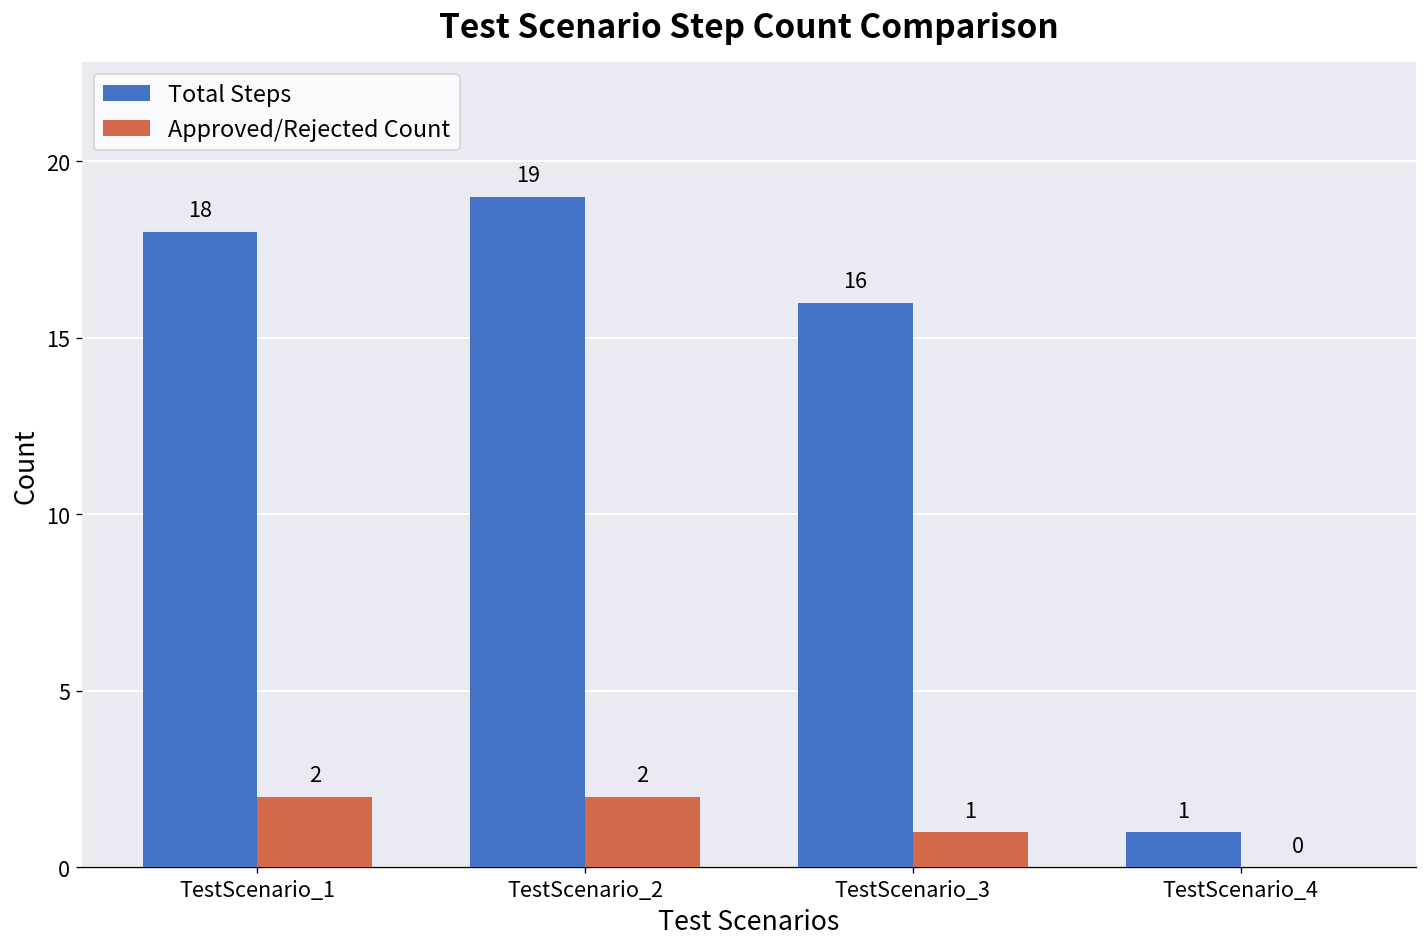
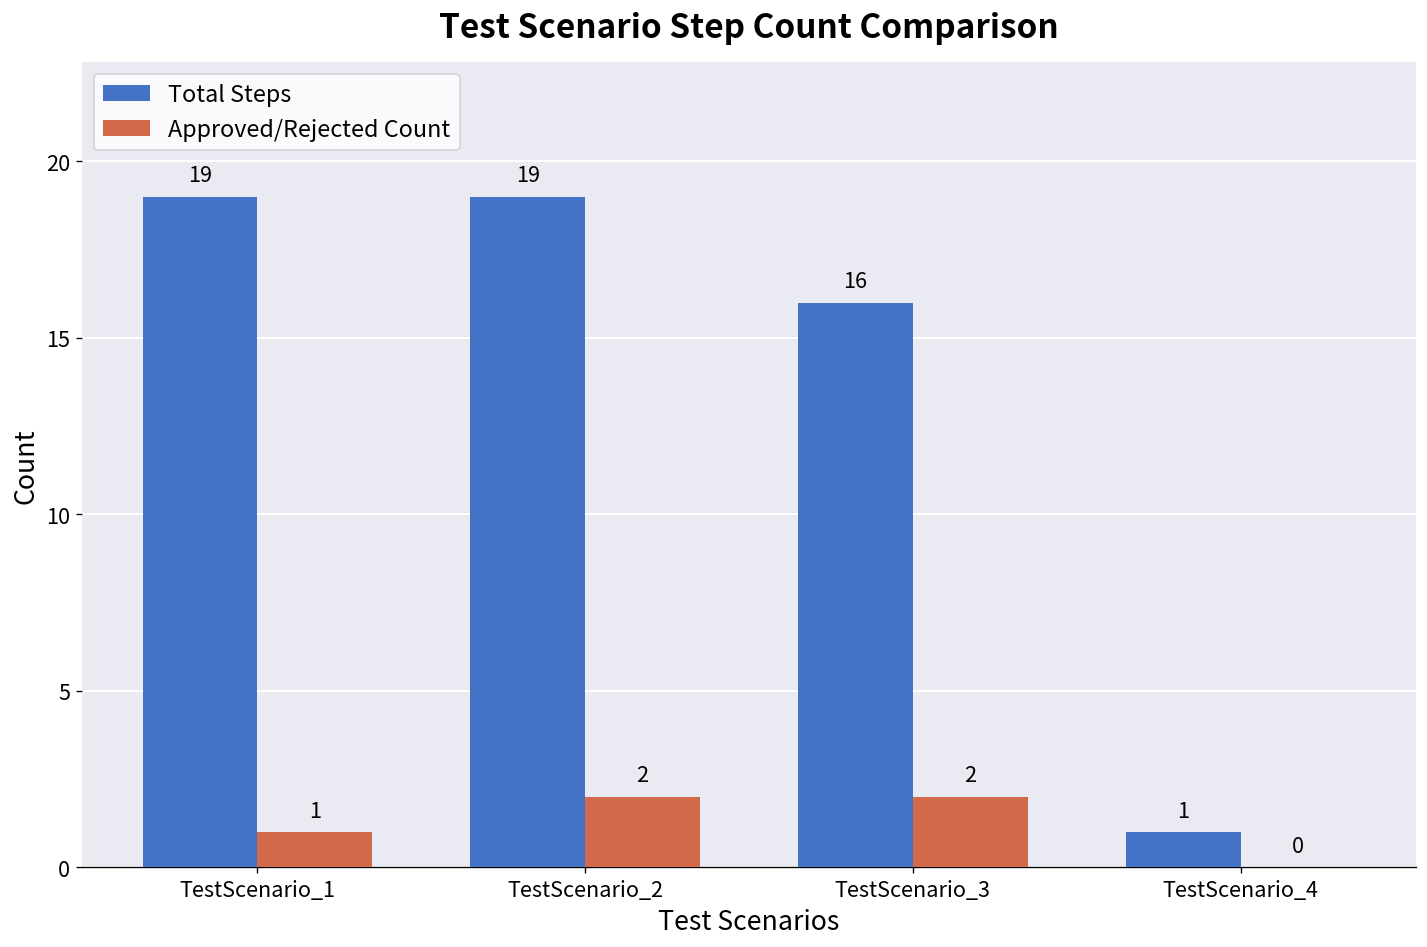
Total Steps, TestScenario_1: 18 -> 19
Approved/Rejected Count, TestScenario_1: 2 -> 1
Approved/Rejected Count, TestScenario_3: 1 -> 2
